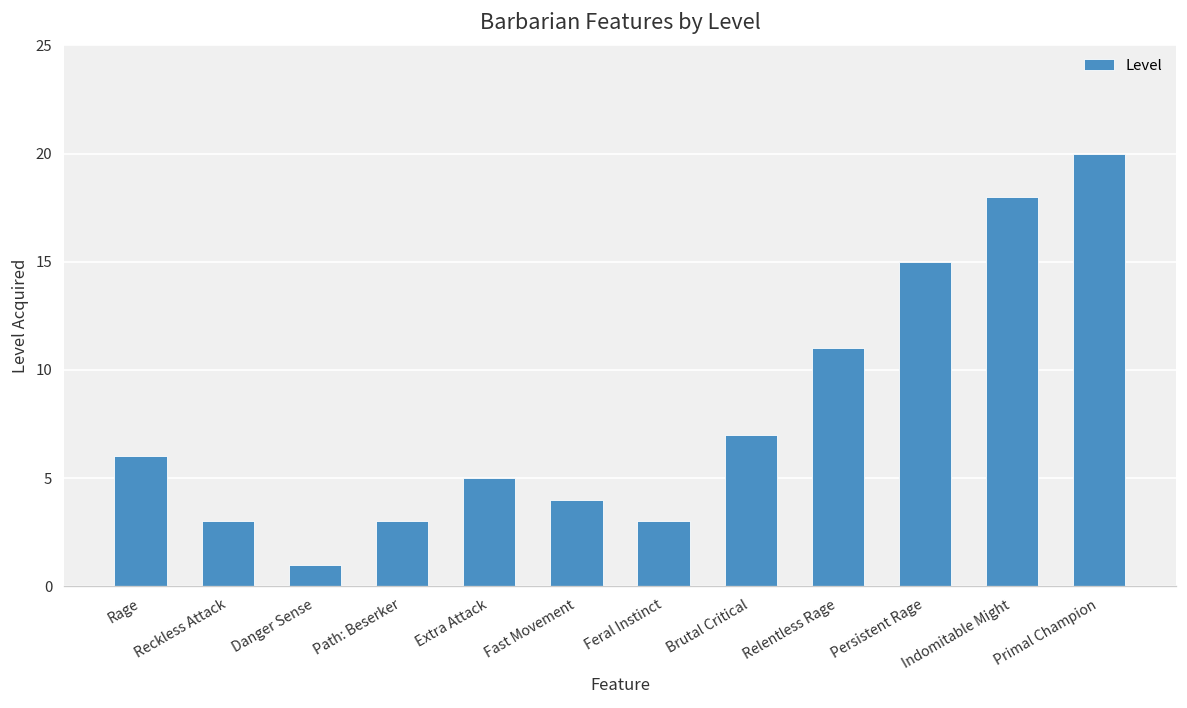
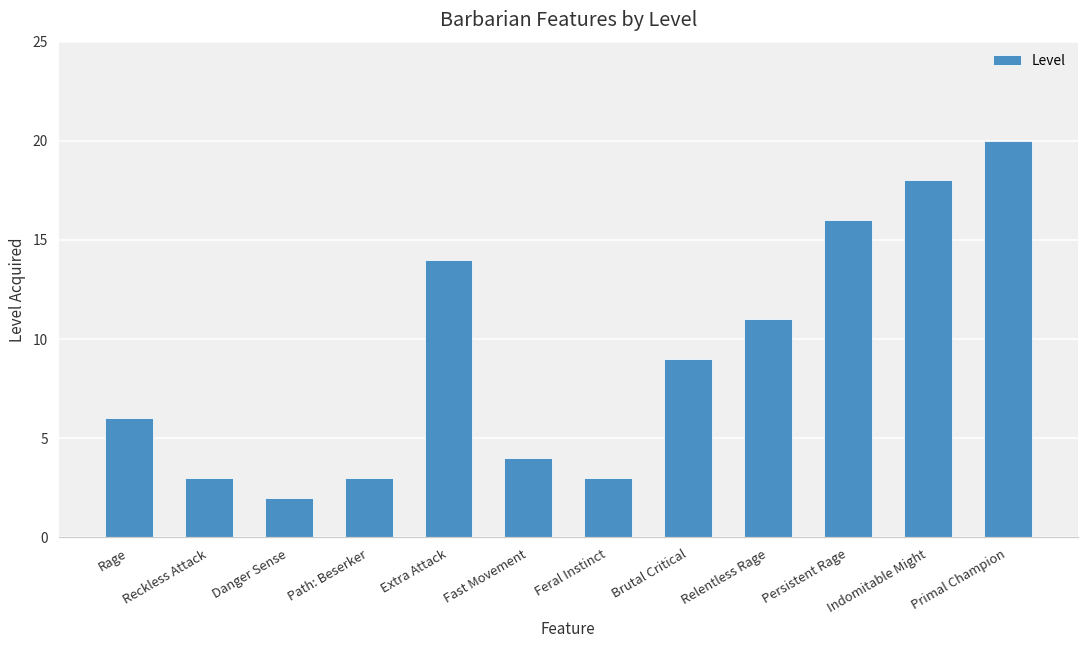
Danger Sense: 1 -> 2
Extra Attack: 5 -> 14
Brutal Critical: 7 -> 9
Persistent Rage: 15 -> 16
